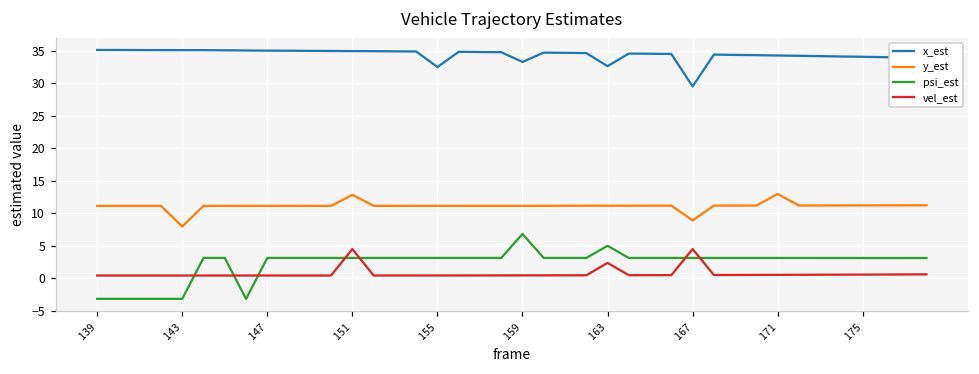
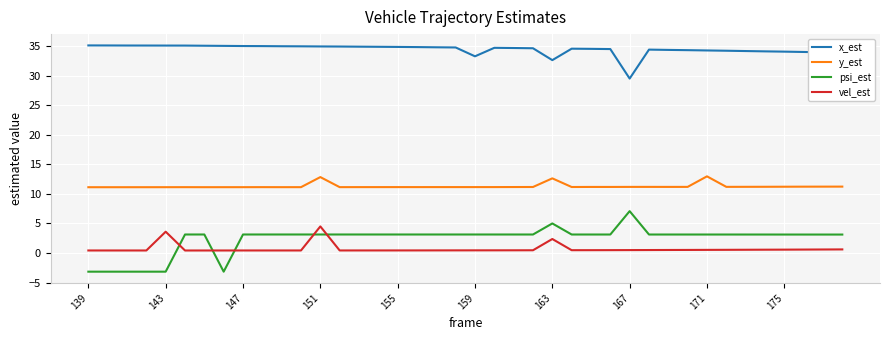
y_est, 143: 8 -> 11
vel_est, 143: 0 -> 4
x_est, 155: 32 -> 35
psi_est, 159: 7 -> 3
y_est, 163: 11 -> 13
y_est, 167: 9 -> 11
psi_est, 167: 3 -> 7
vel_est, 167: 5 -> 1
